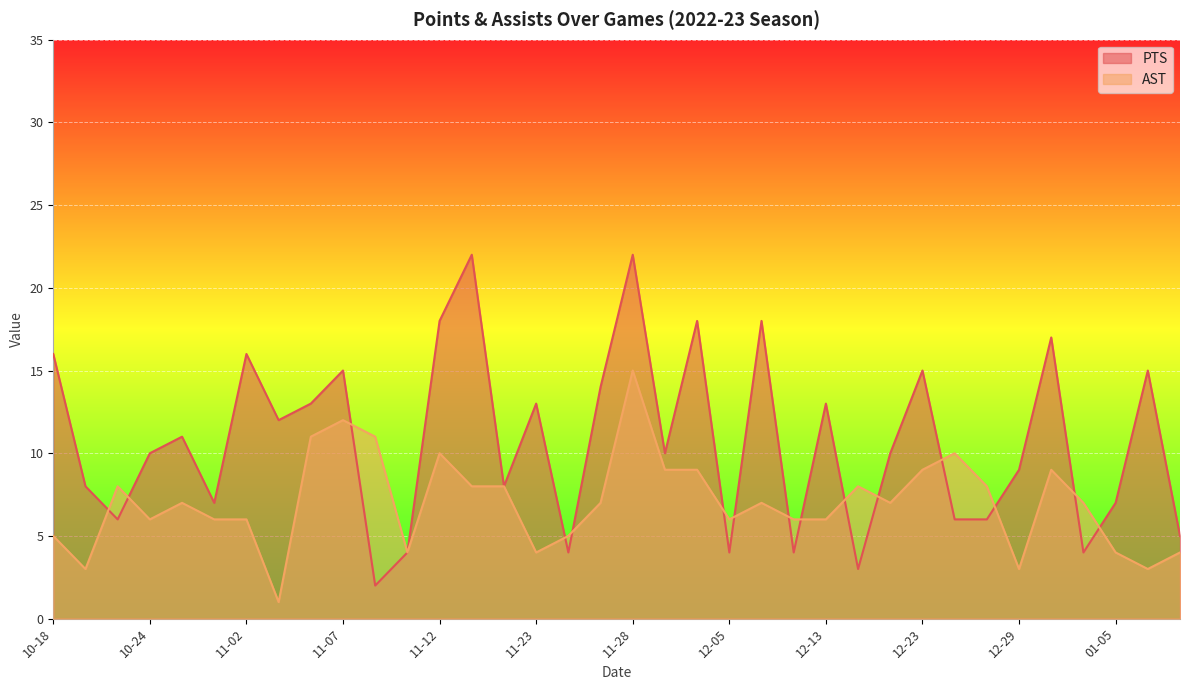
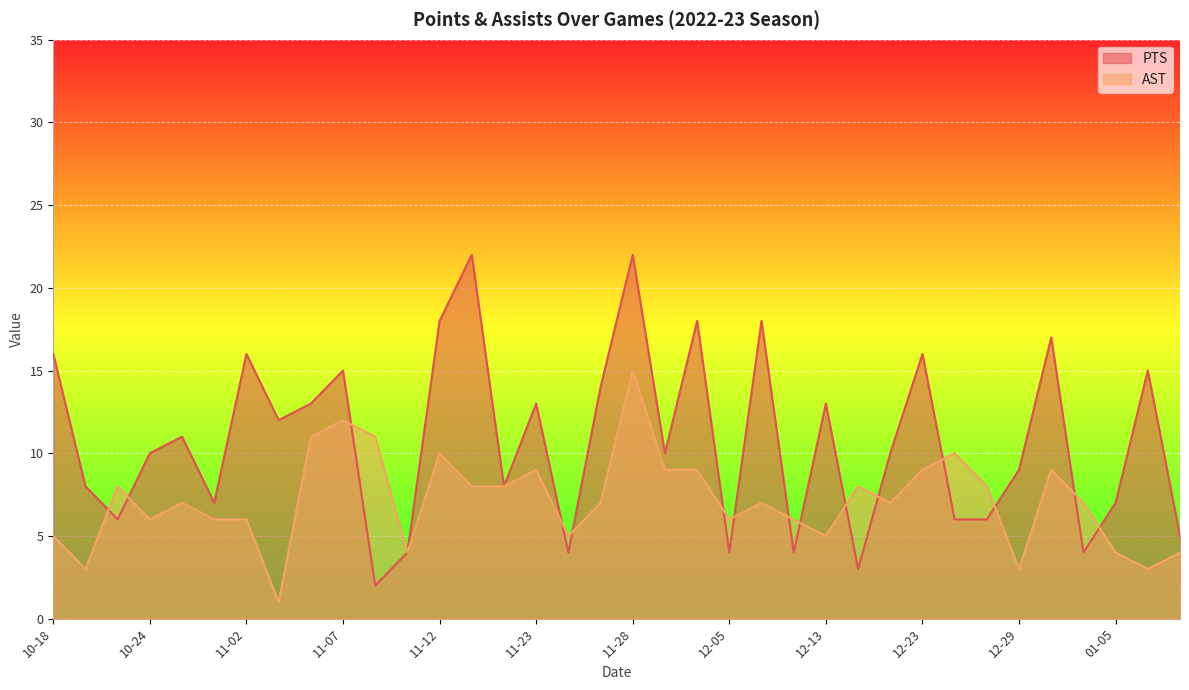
AST, 11-23: 4 -> 9
AST, 12-13: 6 -> 5
PTS, 12-23: 15 -> 16
